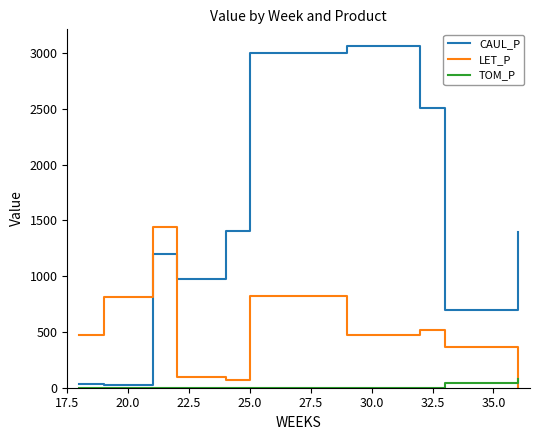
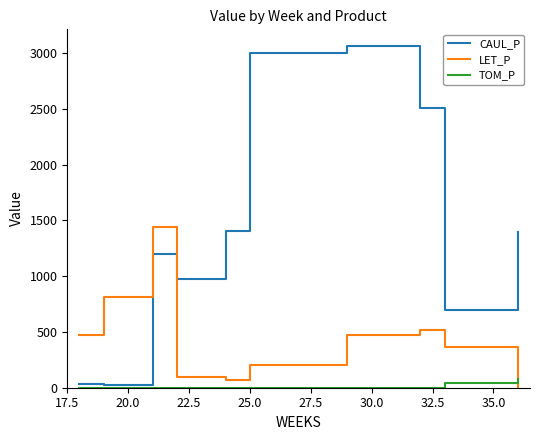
LET_P, 25.0: 820 -> 210
